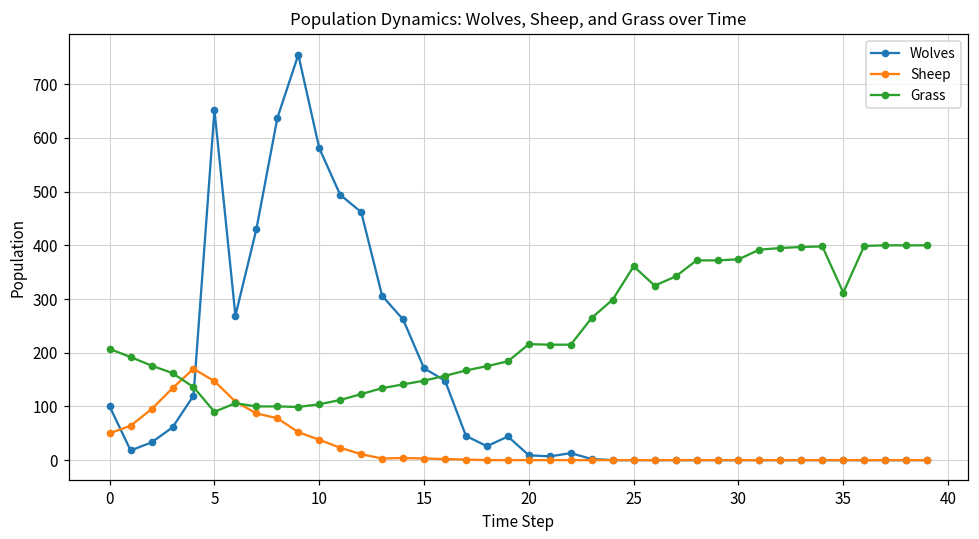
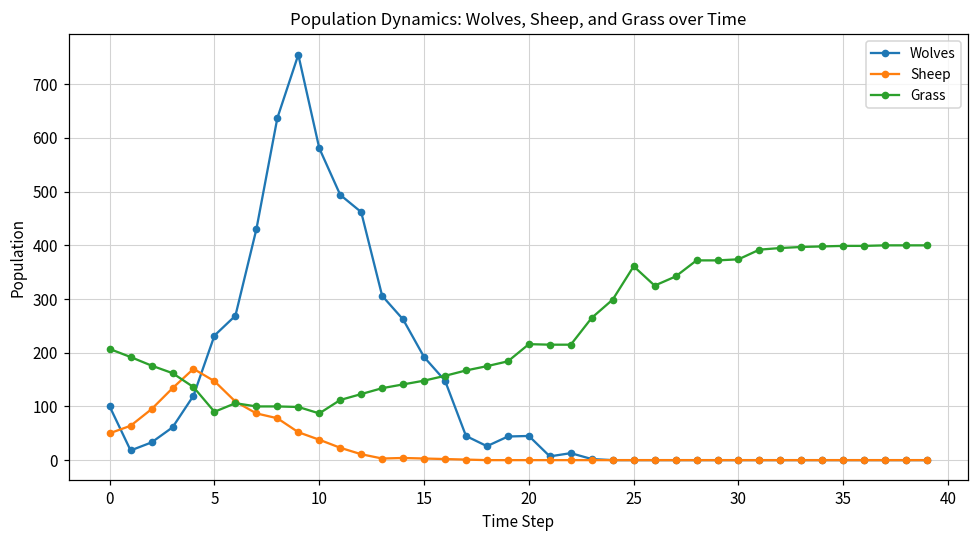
Wolves, 5: 650 -> 230
Grass, 10: 100 -> 90
Wolves, 15: 170 -> 190
Wolves, 20: 10 -> 50
Grass, 35: 310 -> 400
